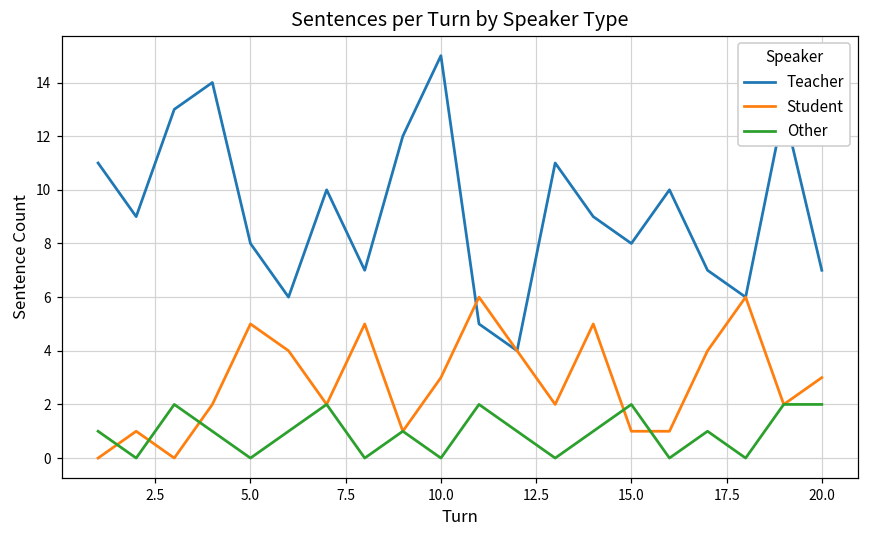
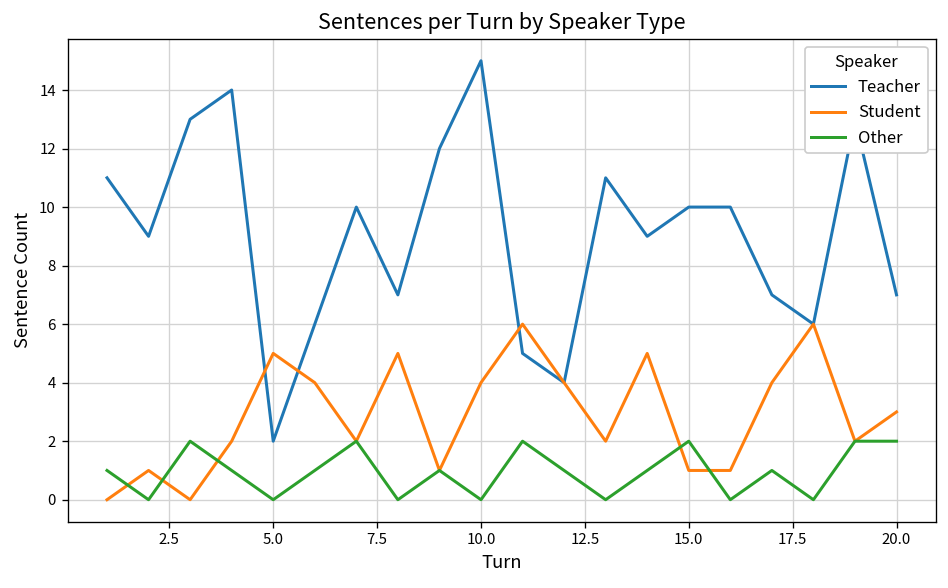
Teacher, 5.0: 8 -> 2
Student, 10.0: 3 -> 4
Teacher, 15.0: 8 -> 10
